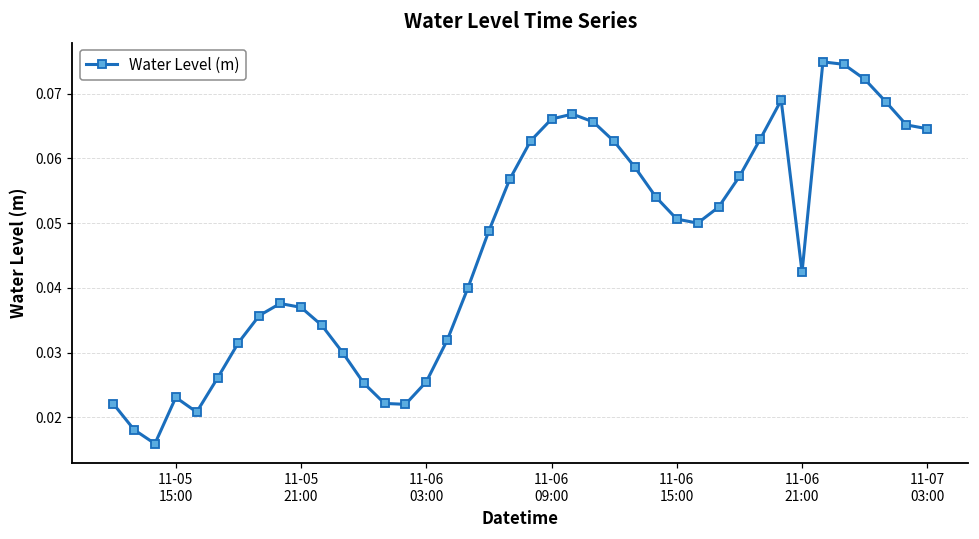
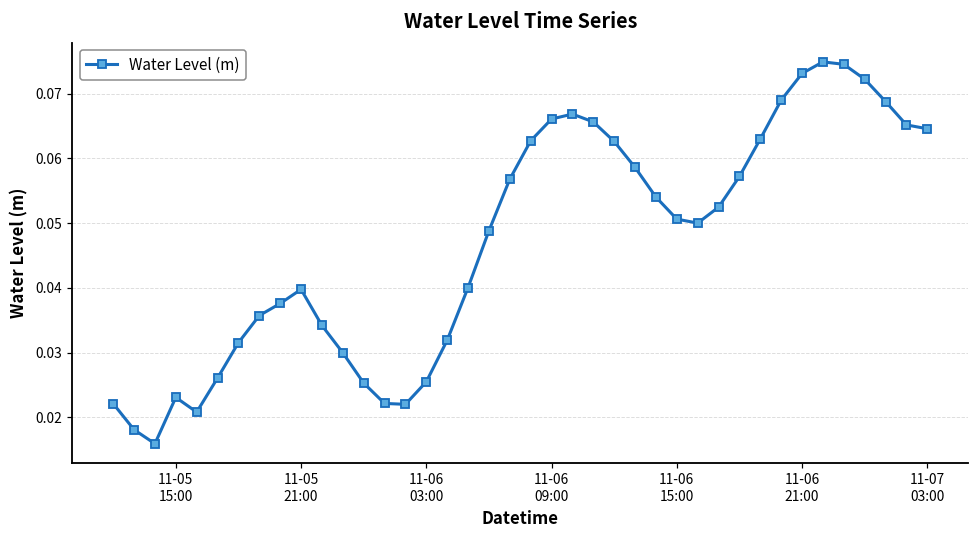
11-05 21:00: 0.037 -> 0.040
11-06 21:00: 0.042 -> 0.073
